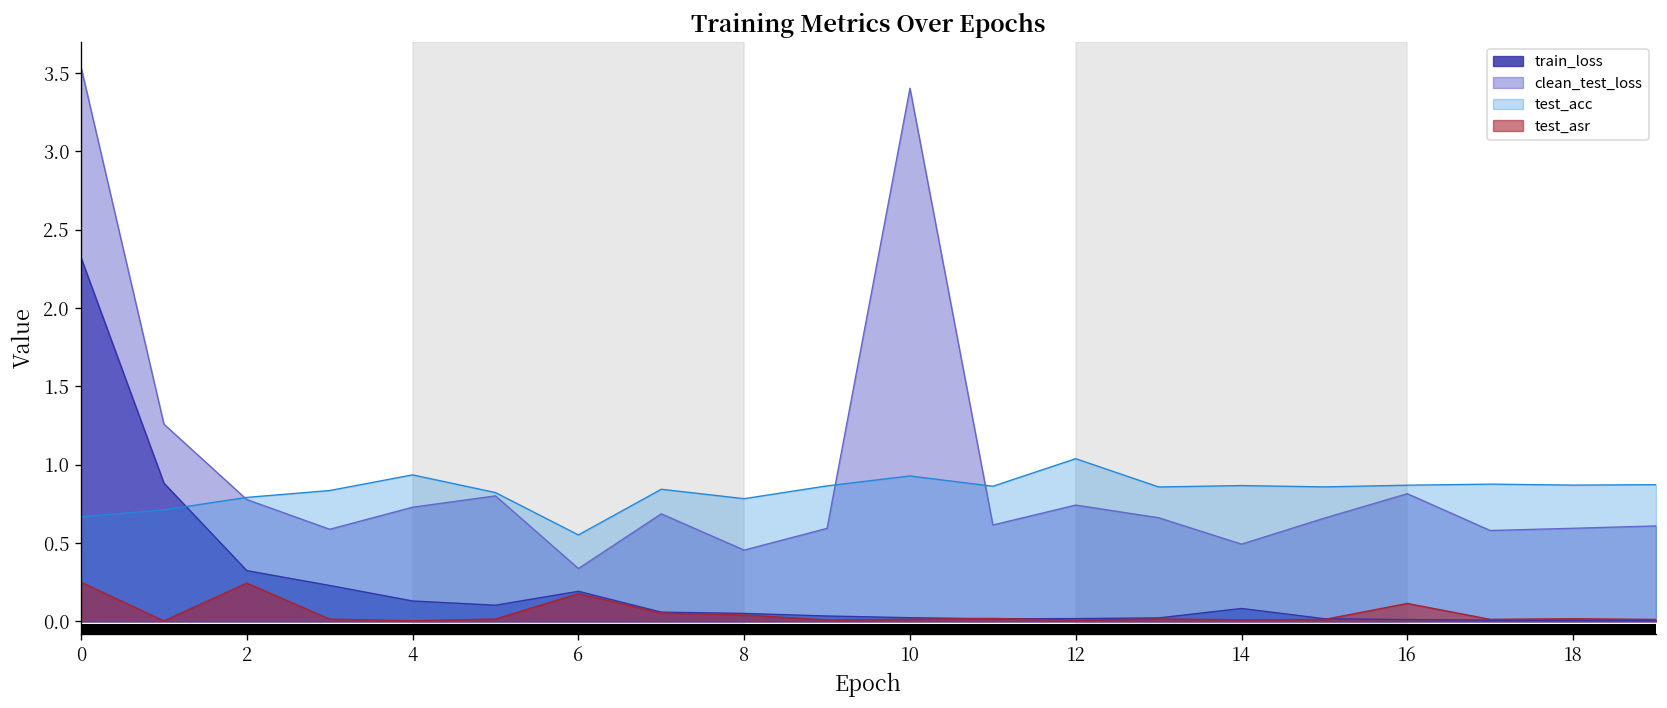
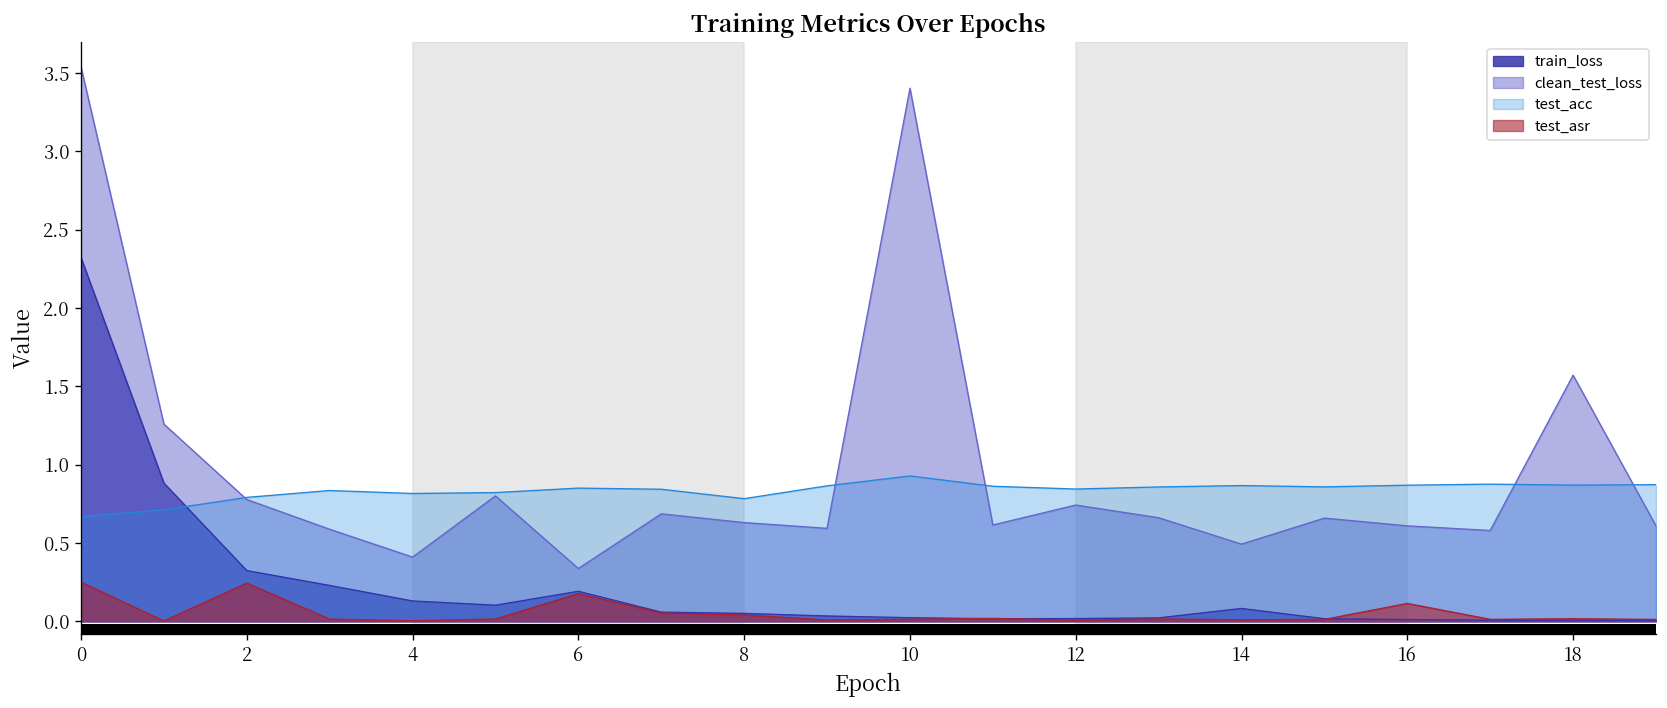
clean_test_loss, 4: 0.73 -> 0.41
test_acc, 4: 0.94 -> 0.82
test_acc, 6: 0.55 -> 0.85
clean_test_loss, 8: 0.45 -> 0.63
test_acc, 12: 1.04 -> 0.84
clean_test_loss, 16: 0.81 -> 0.61
clean_test_loss, 18: 0.59 -> 1.57
